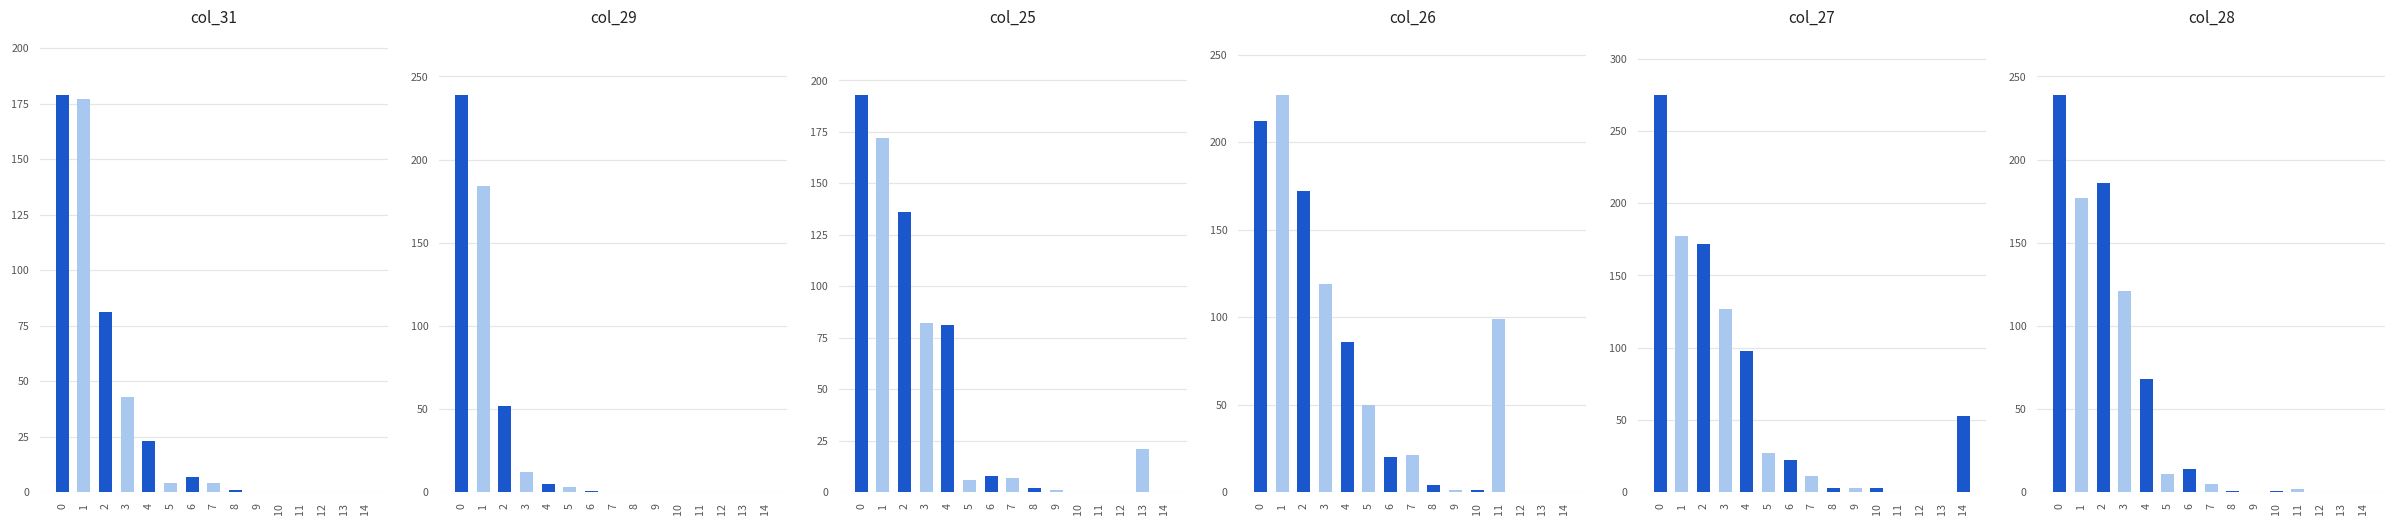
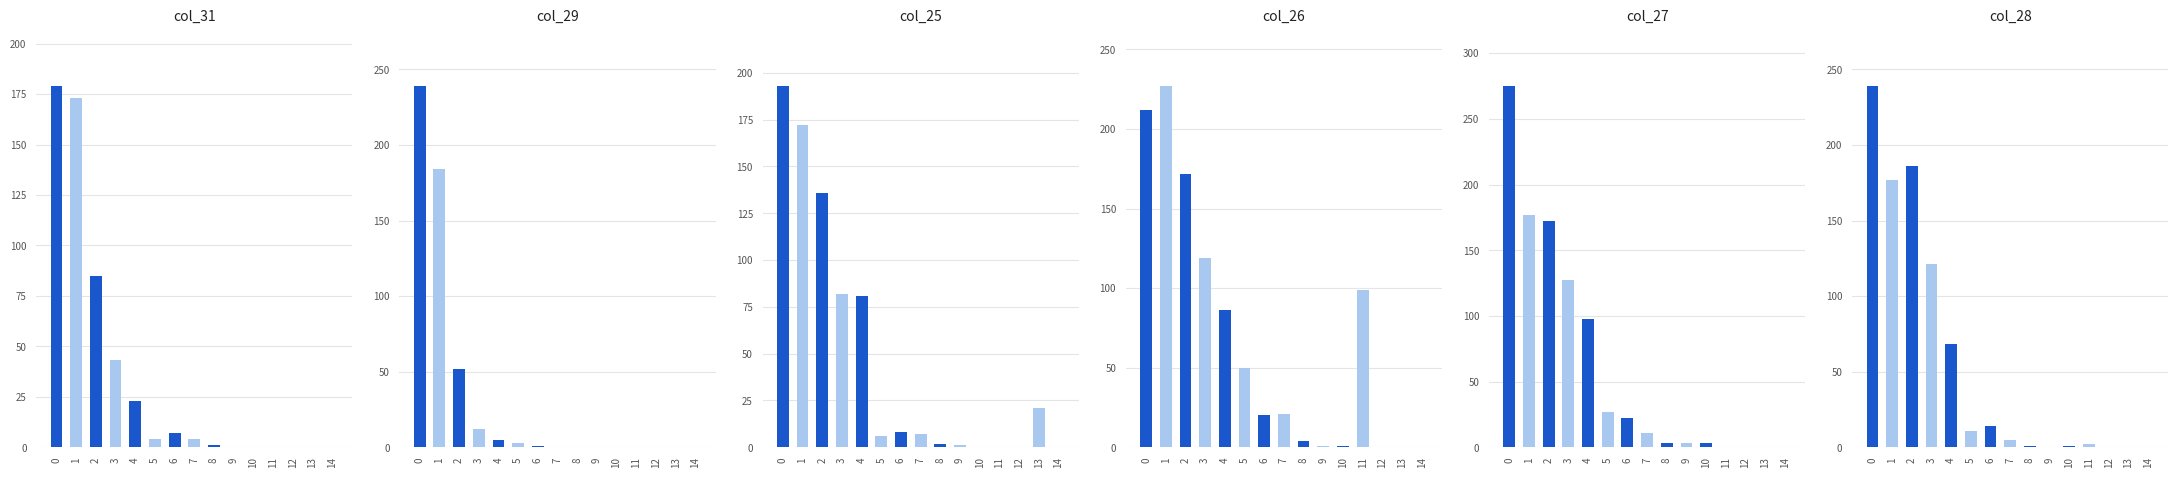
col_31, 1: 177 -> 173
col_31, 2: 81 -> 85
col_27, 14: 53 -> 0
